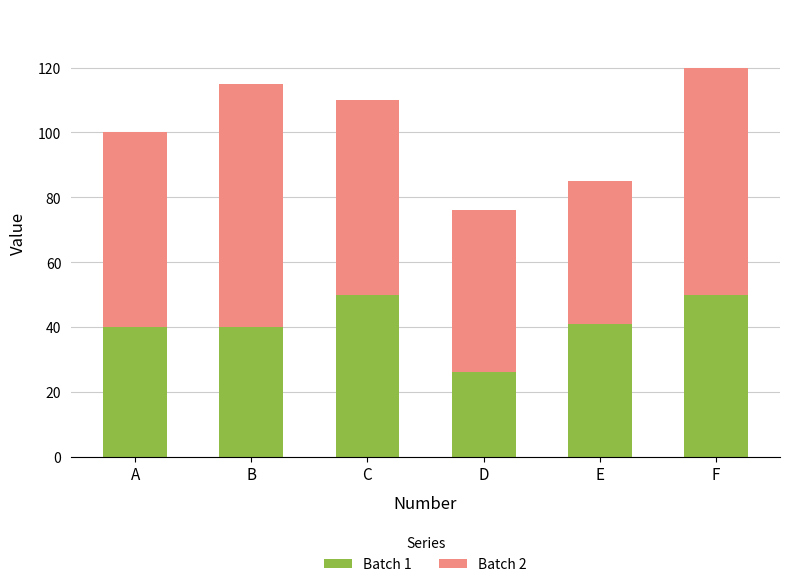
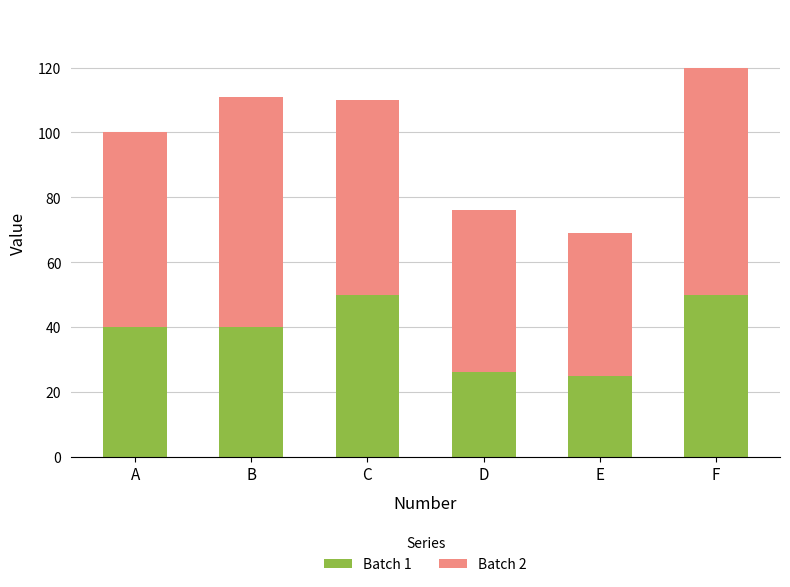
Batch 2, B: 75 -> 71
Batch 1, E: 41 -> 25
